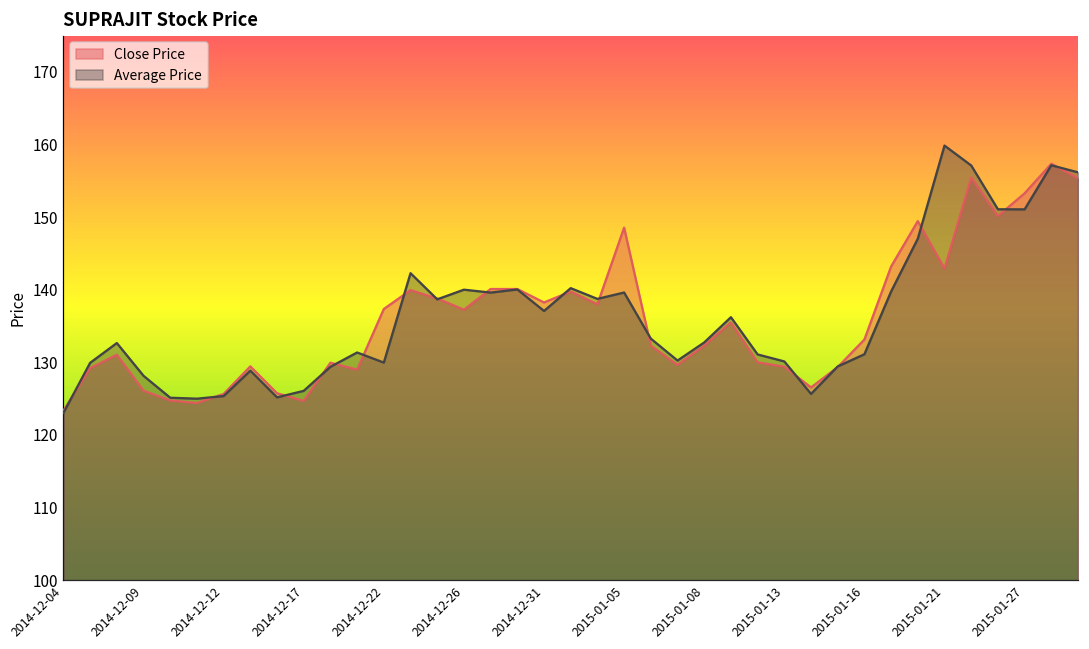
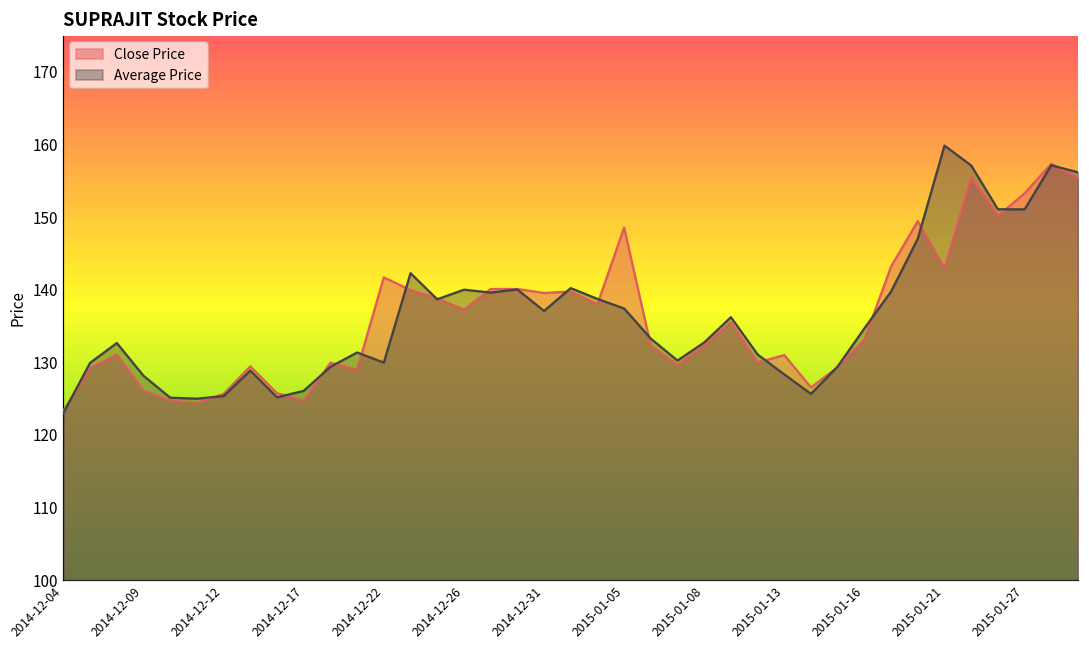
Close Price, 2014-12-22: 137 -> 142
Close Price, 2014-12-31: 138 -> 140
Average Price, 2015-01-05: 140 -> 137
Close Price, 2015-01-13: 129 -> 131
Average Price, 2015-01-13: 130 -> 128
Average Price, 2015-01-16: 131 -> 135
